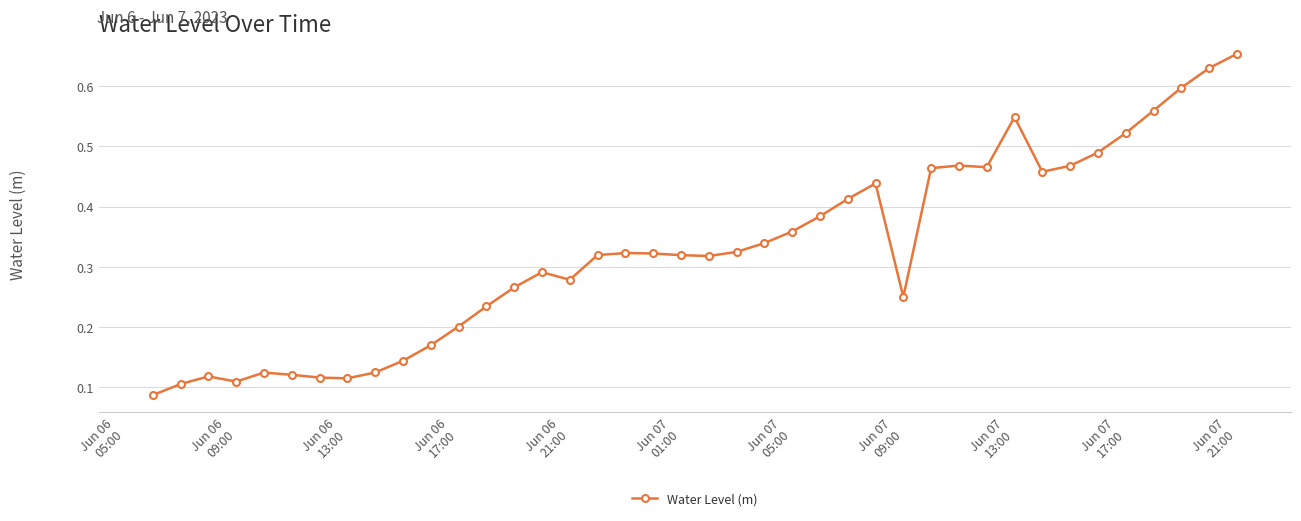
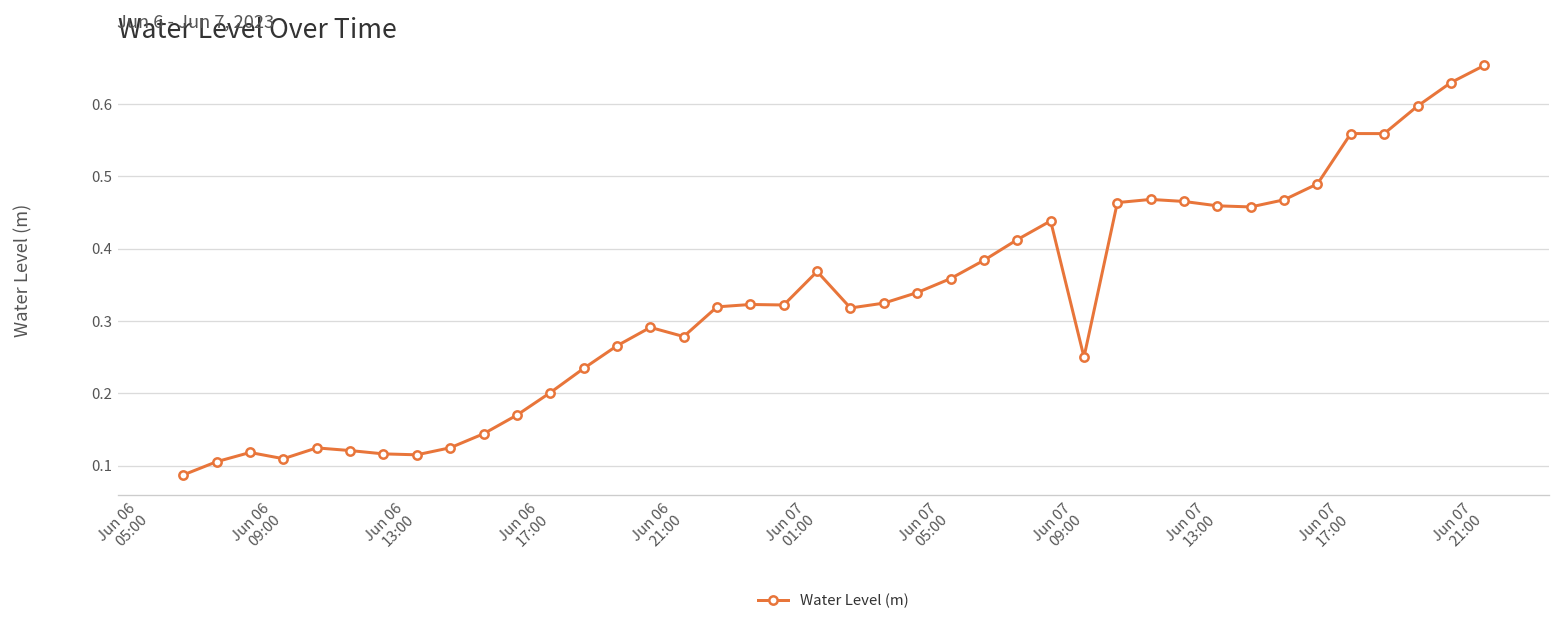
Jun 07 01:00: 0.32 -> 0.37
Jun 07 13:00: 0.55 -> 0.46
Jun 07 17:00: 0.52 -> 0.56
